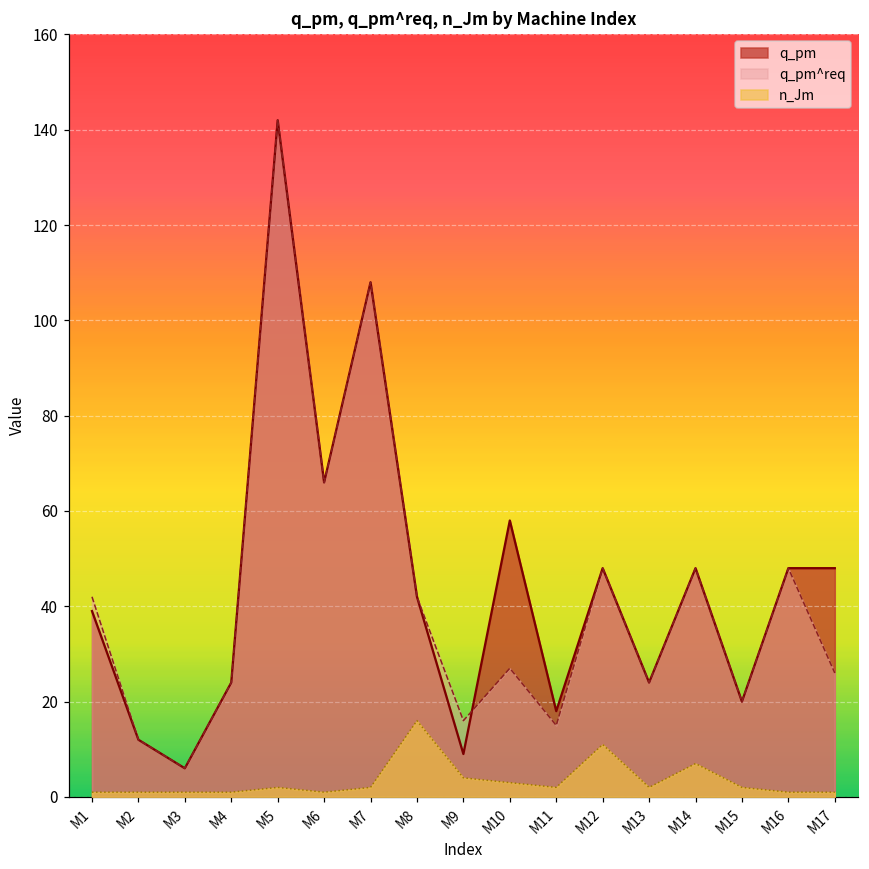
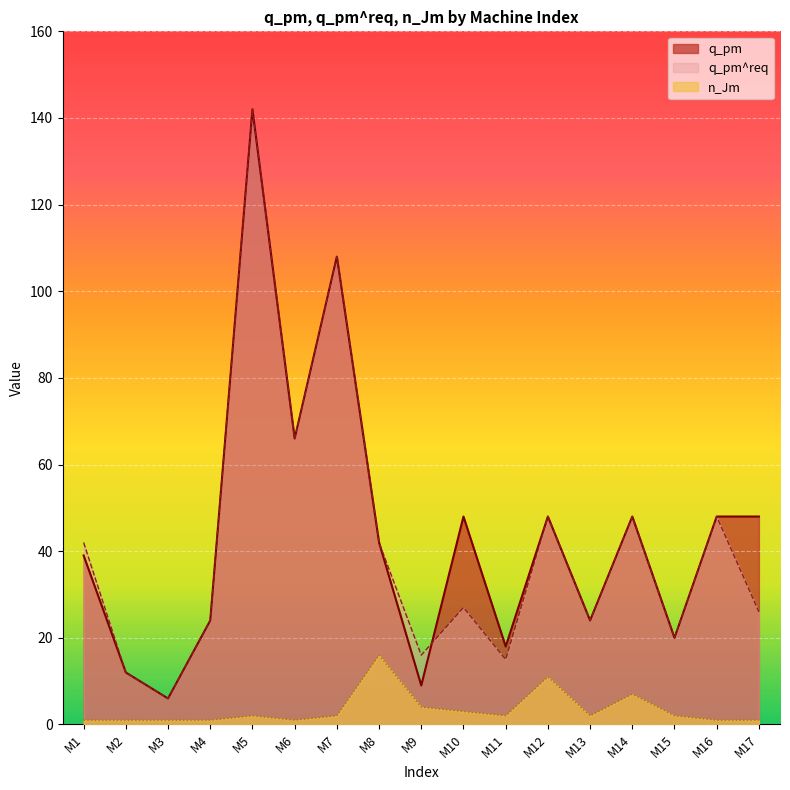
q_pm, M10: 58 -> 48
